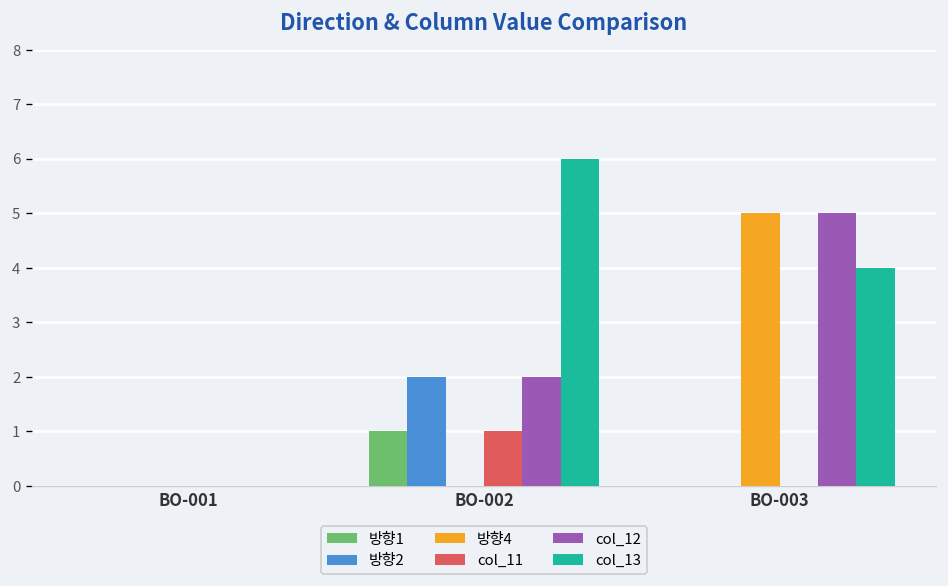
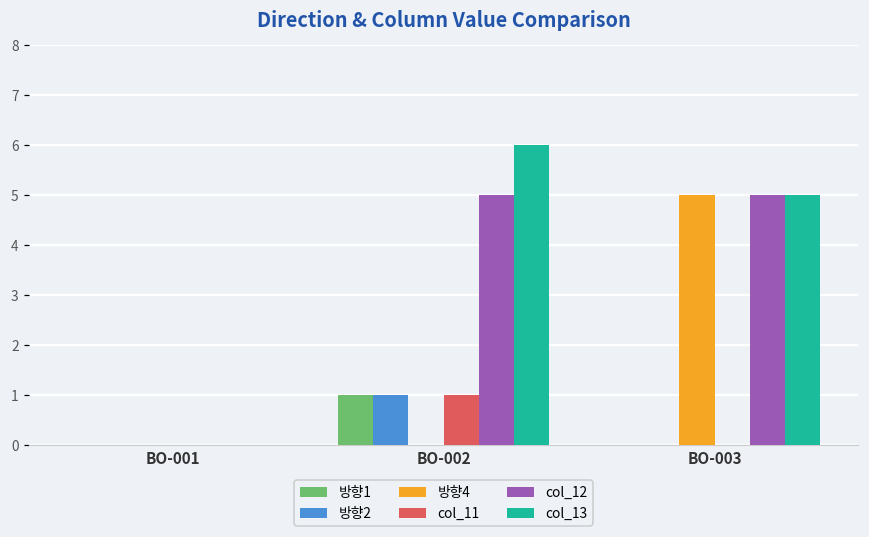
방향2, BO-002: 2 -> 1
col_12, BO-002: 2 -> 5
col_13, BO-003: 4 -> 5
